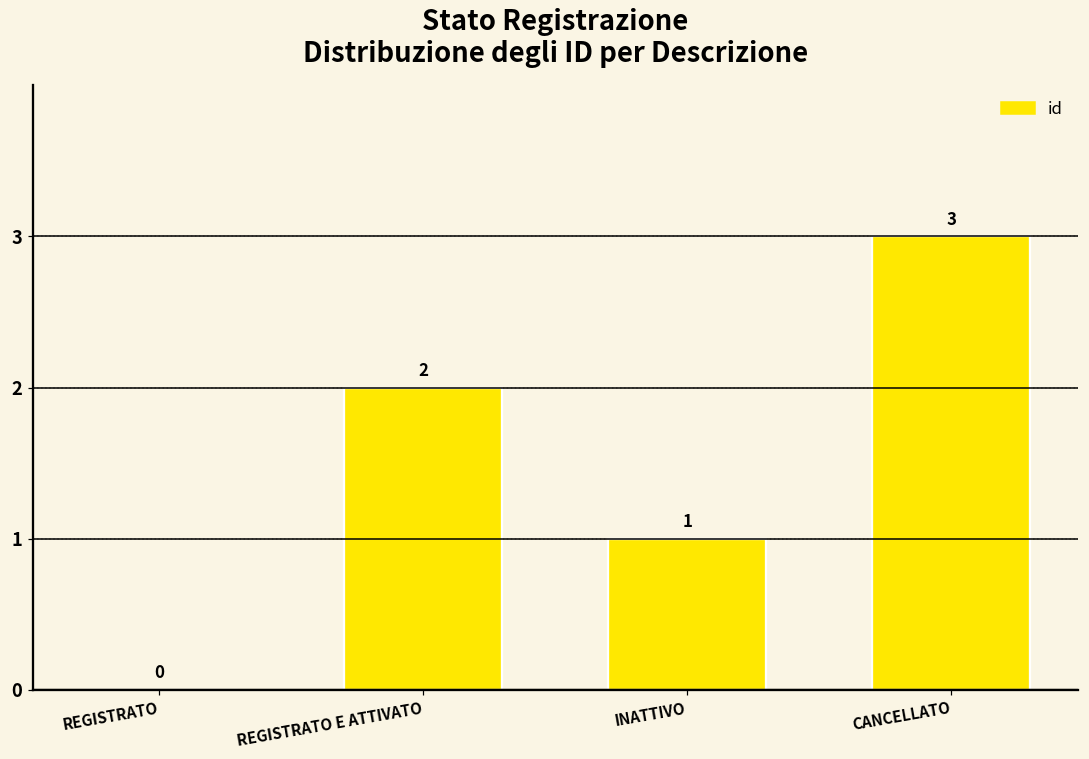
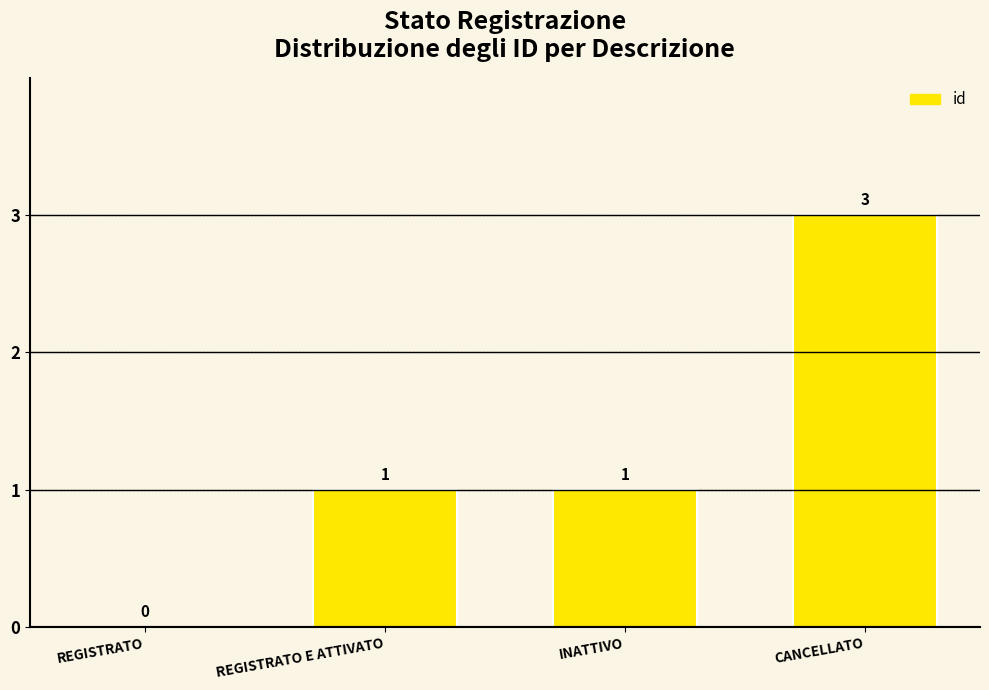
REGISTRATO E ATTIVATO: 2 -> 1
